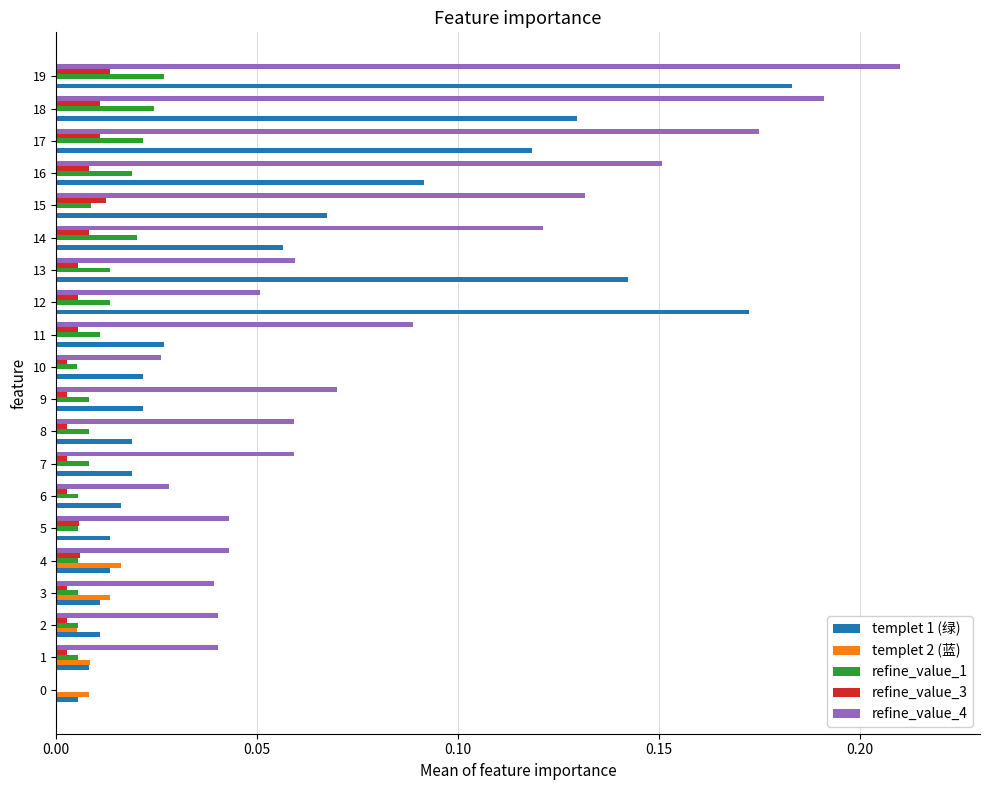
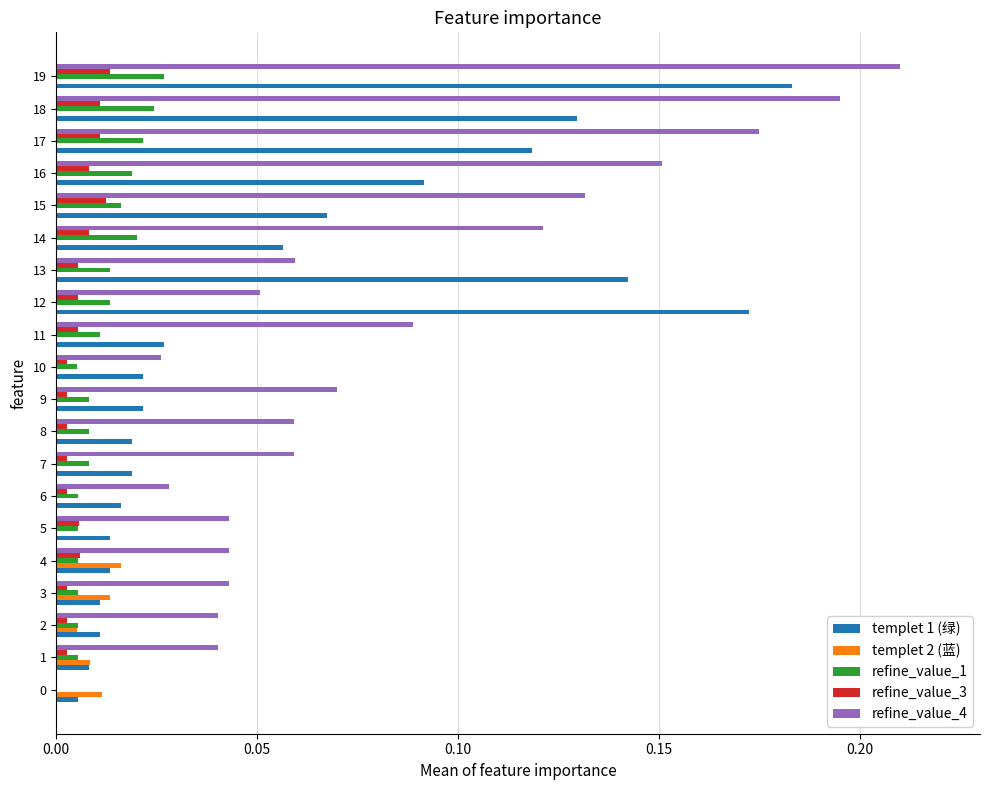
refine_value_4, 18: 0.191 -> 0.195
refine_value_1, 15: 0.009 -> 0.016
refine_value_4, 3: 0.039 -> 0.043
templet 2 (蓝), 0: 0.008 -> 0.011
